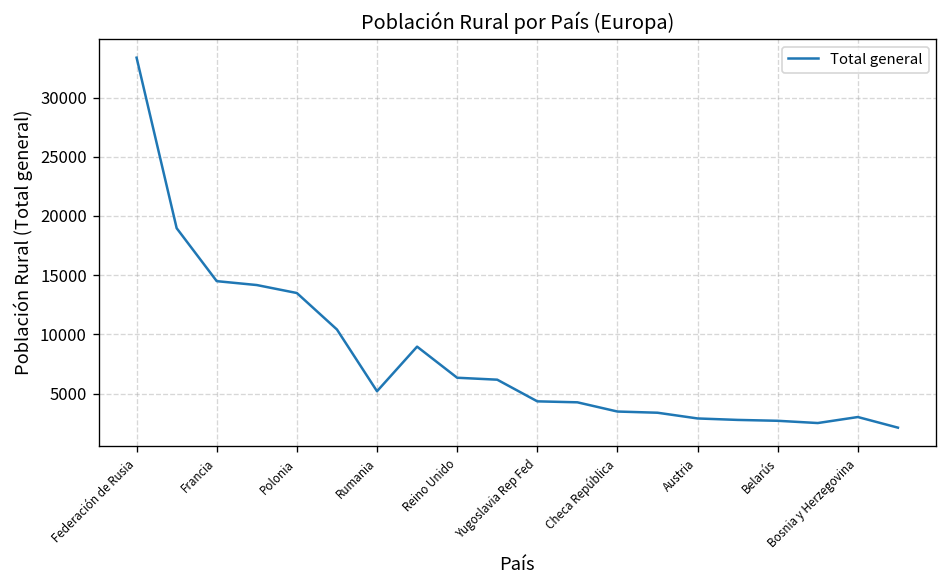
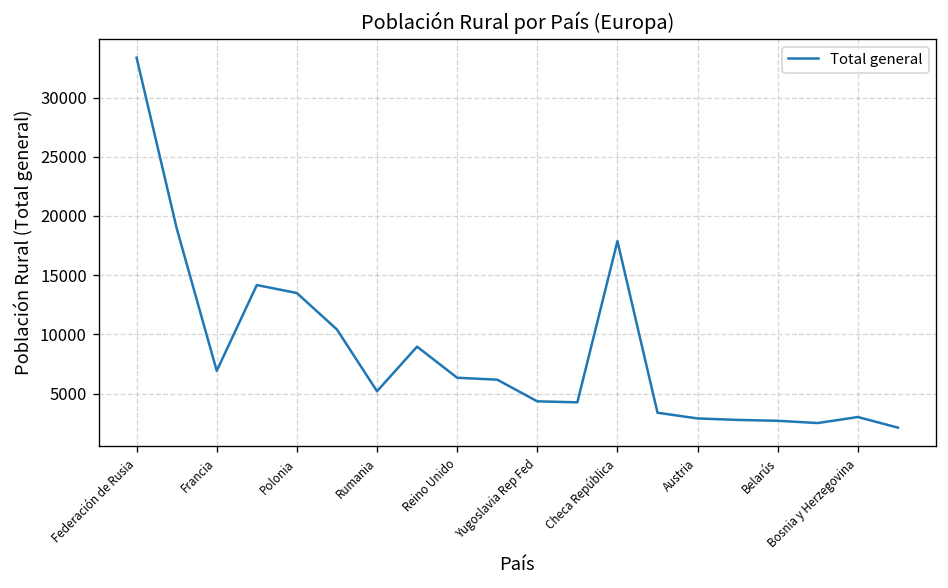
Francia: 14000 -> 7000
Checa República: 3000 -> 18000
